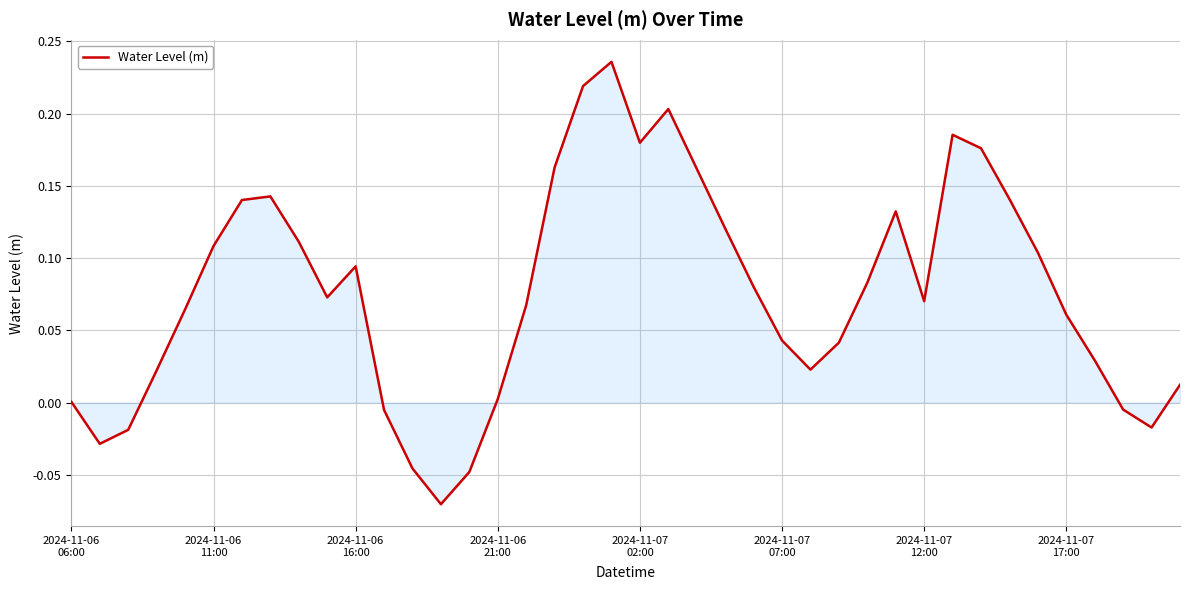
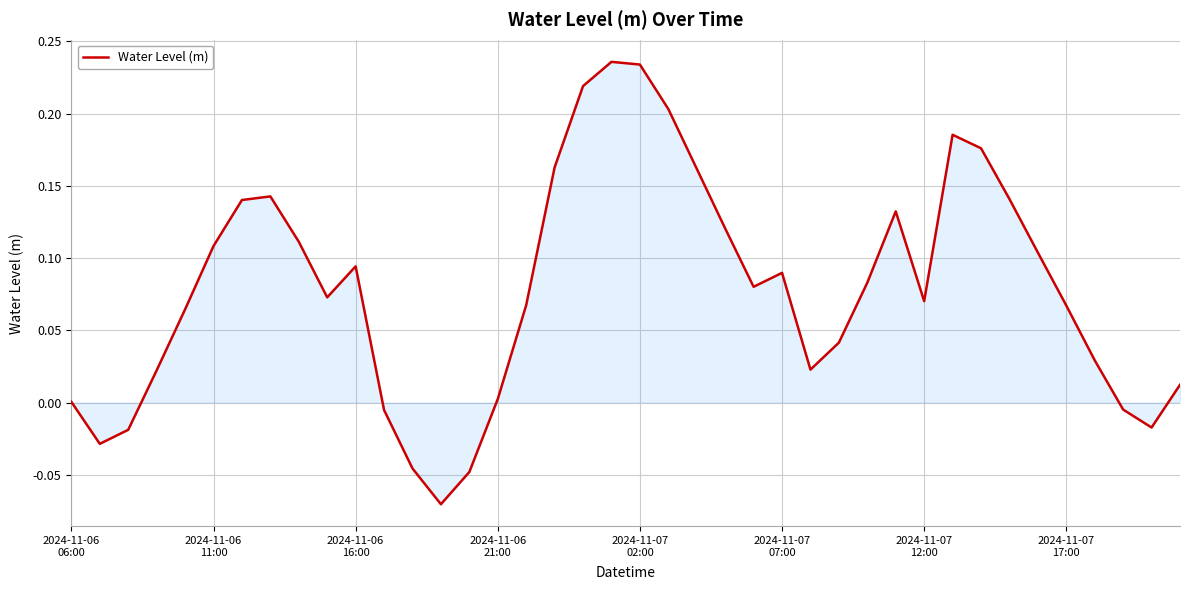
Water Level (m), 2024-11-07 02:00: 0.180 -> 0.234
Water Level (m), 2024-11-07 07:00: 0.043 -> 0.090
Water Level (m), 2024-11-07 17:00: 0.061 -> 0.067
